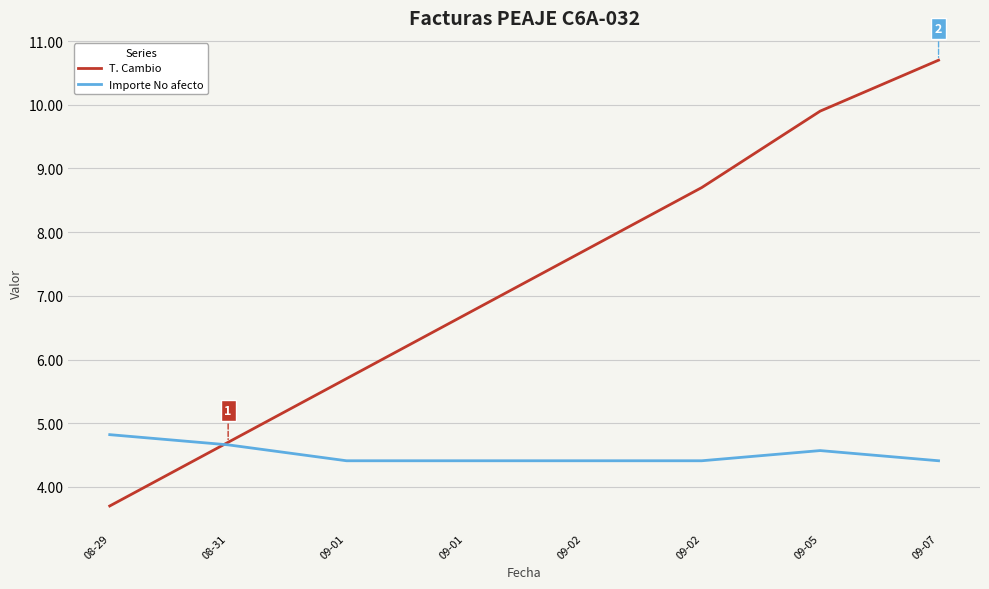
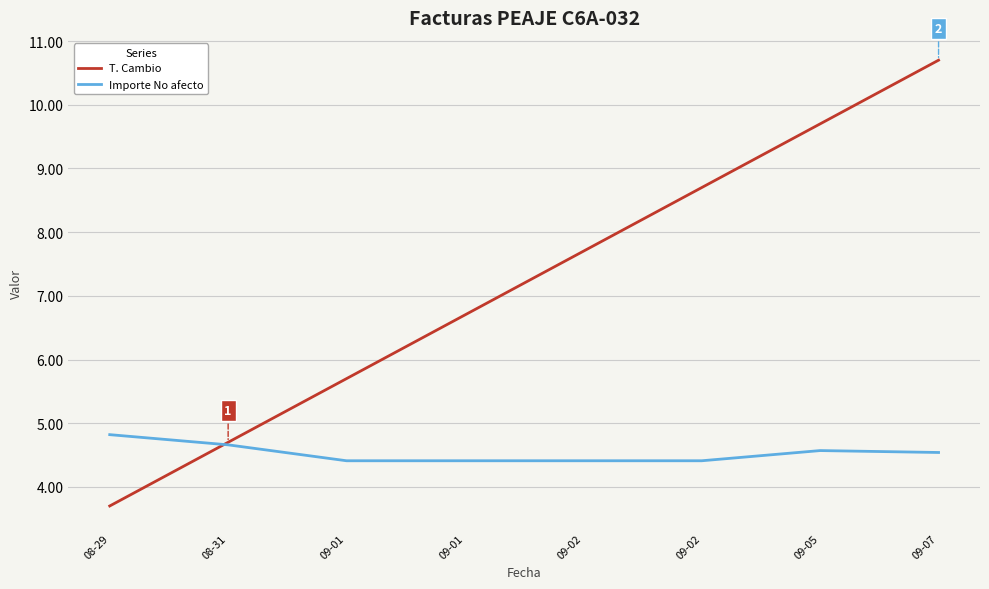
T. Cambio, 09-05: 9.9 -> 9.7
Importe No afecto, 09-07: 4.4 -> 4.5
